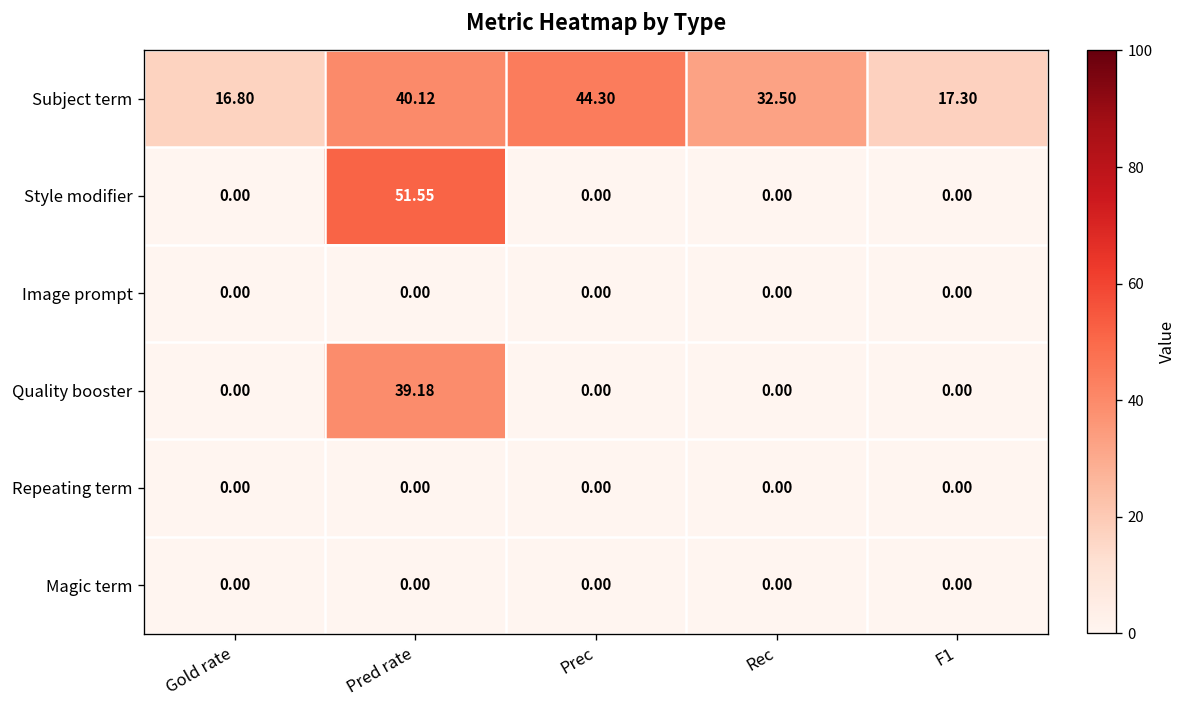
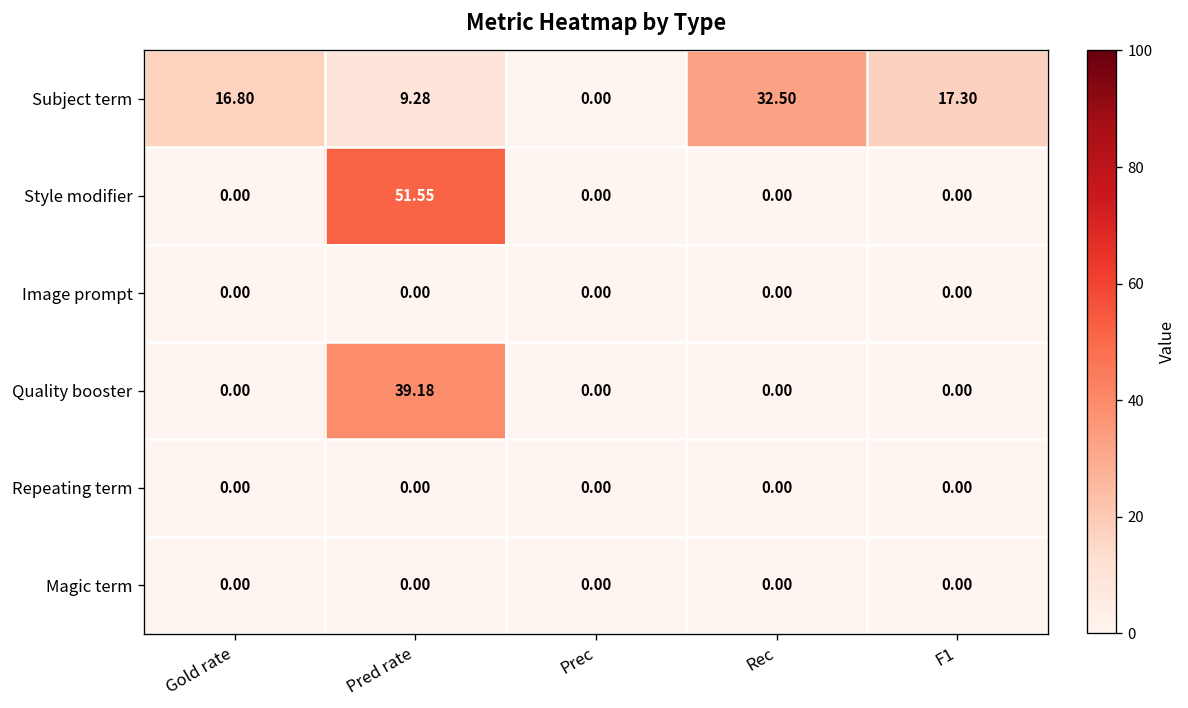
Subject term, Pred rate: 40.12 -> 9.28
Subject term, Prec: 44.30 -> 0.00
